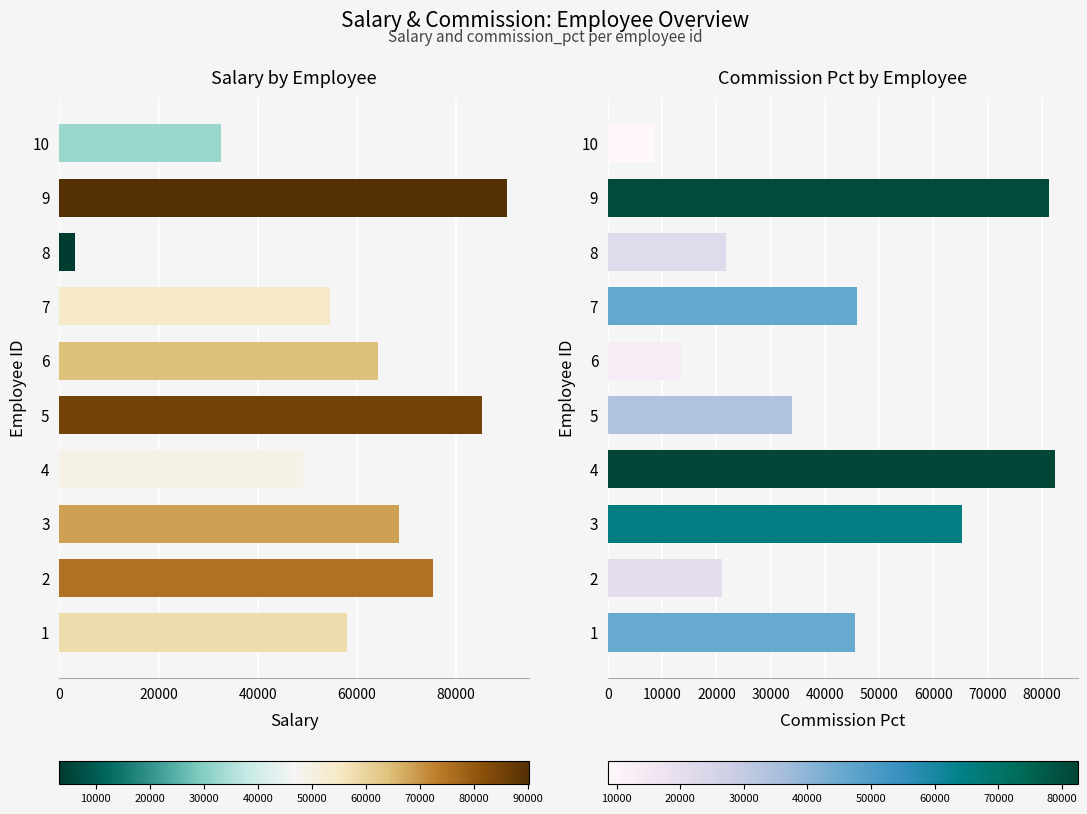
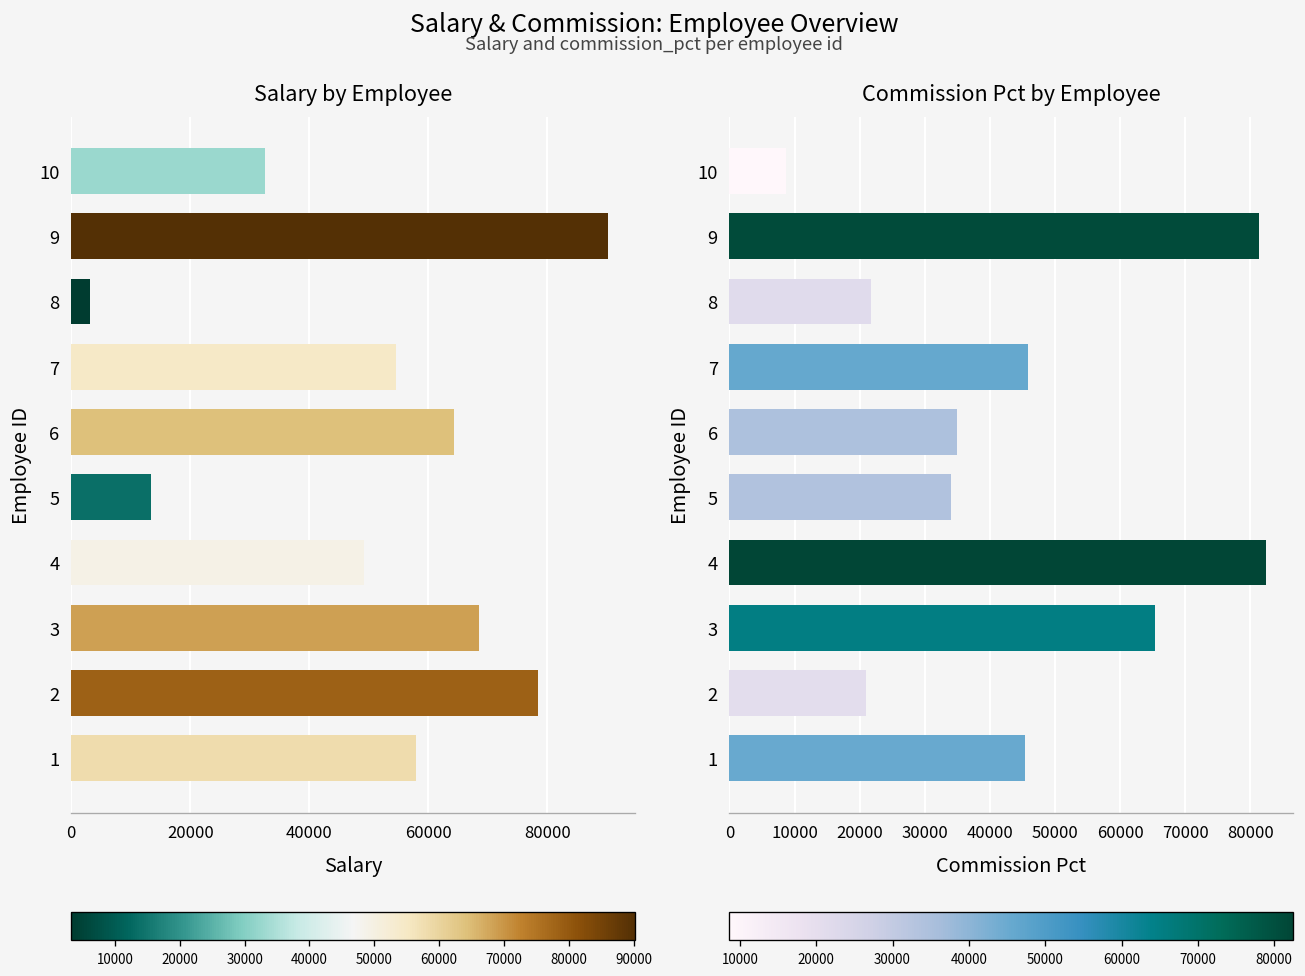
Salary by Employee, 5: 85000 -> 13000
Salary by Employee, 2: 75000 -> 78000
Commission Pct by Employee, 6: 14000 -> 35000
